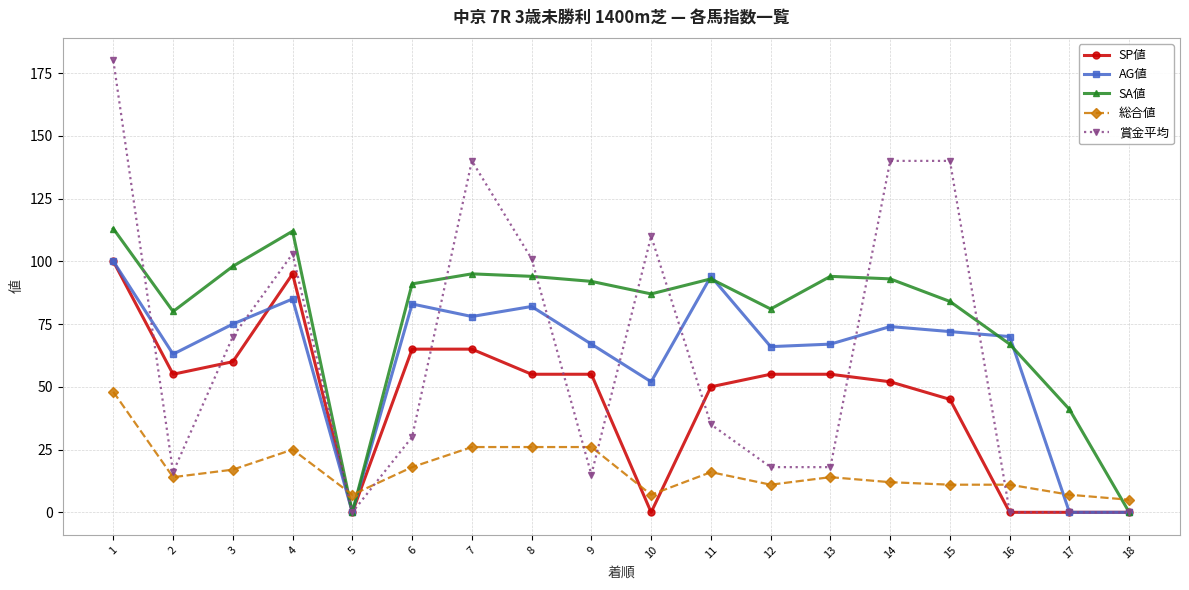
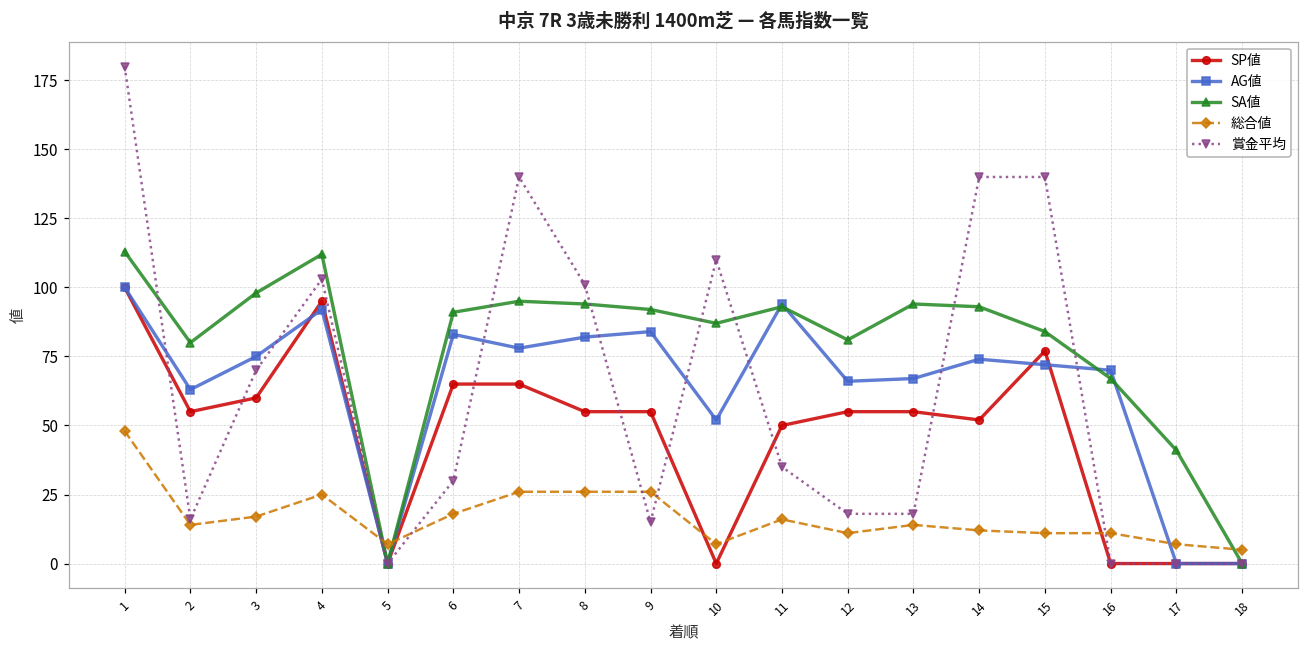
AG値, 4: 85 -> 92
AG値, 9: 67 -> 84
SP値, 15: 45 -> 77
